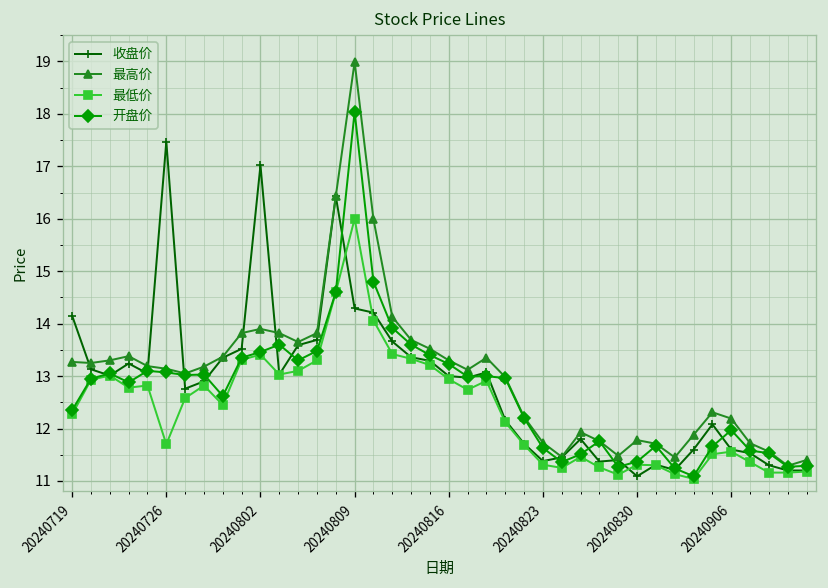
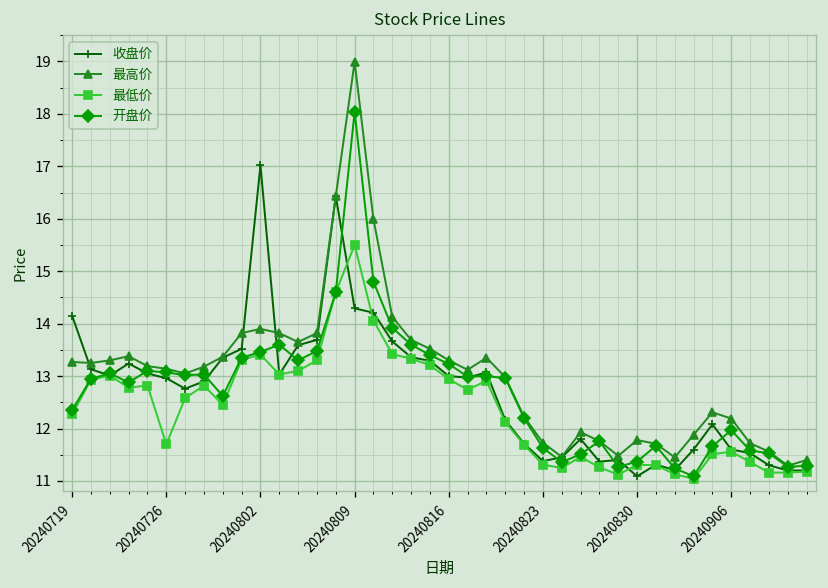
收盘价, 20240726: 17.5 -> 13.0
最低价, 20240809: 16.0 -> 15.5
